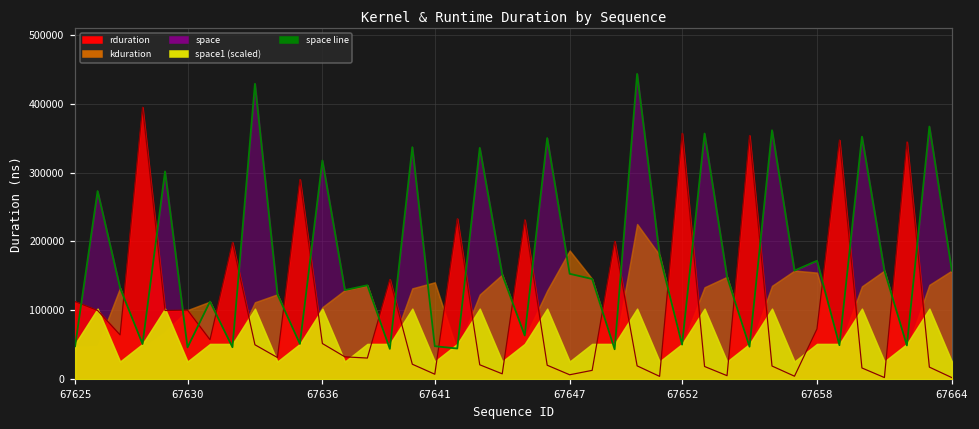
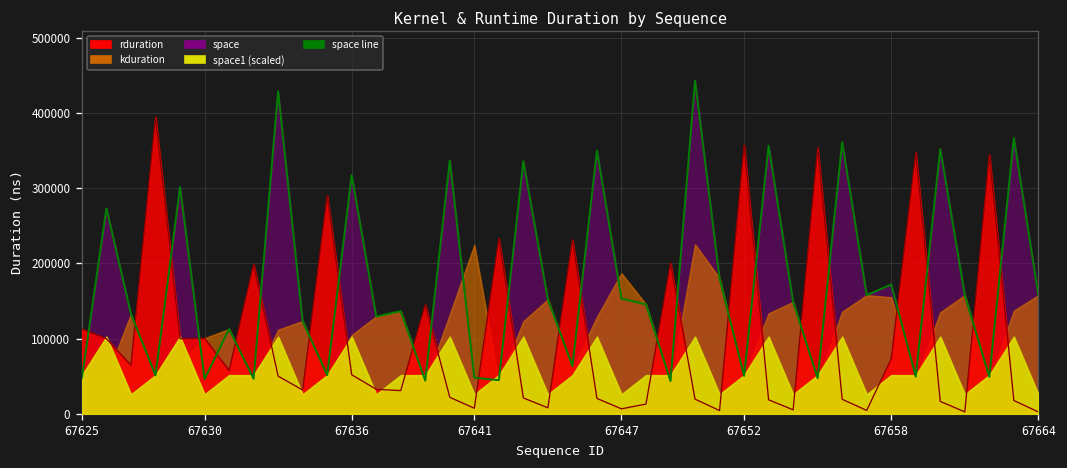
kduration, 67641: 140000 -> 220000
